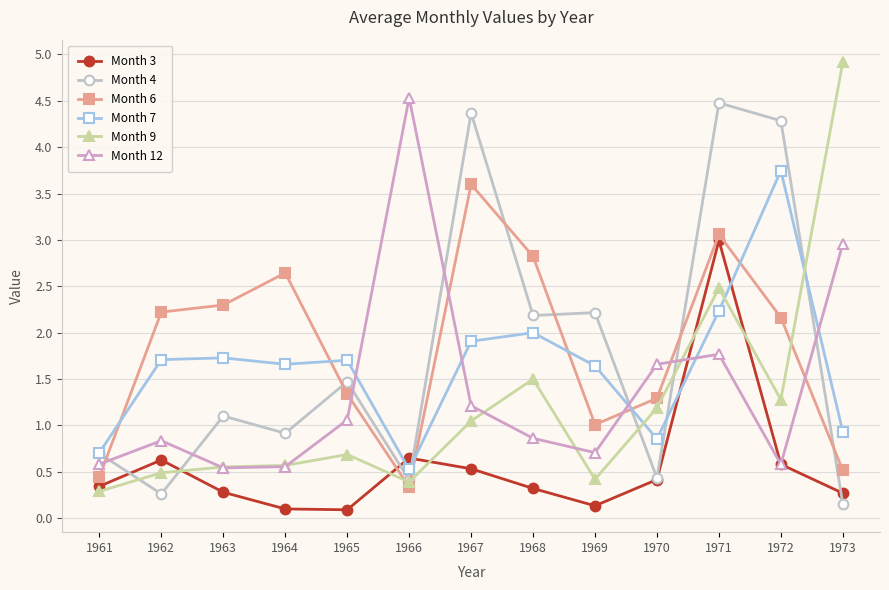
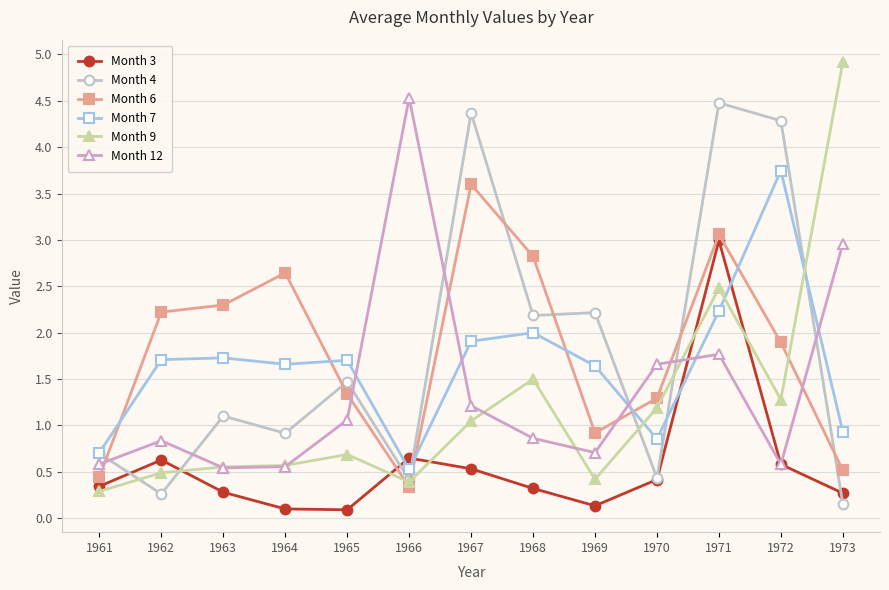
Month 6, 1969: 1.0 -> 0.9
Month 6, 1972: 2.2 -> 1.9
